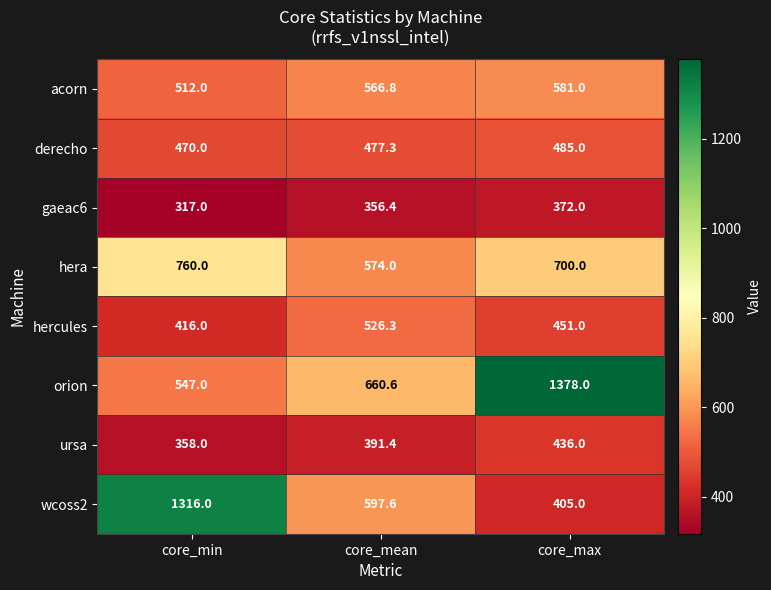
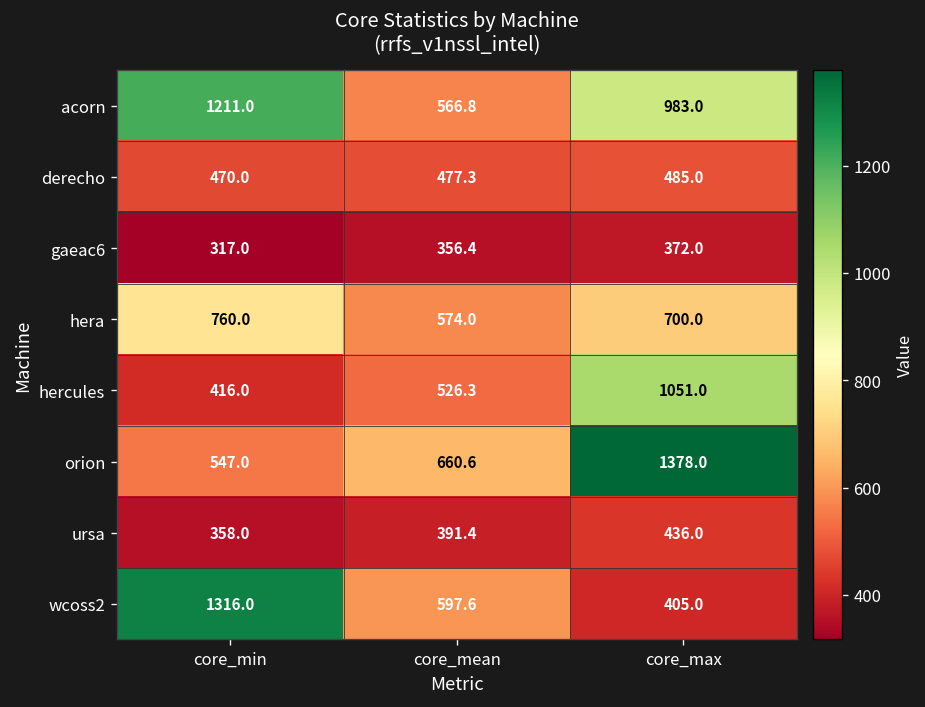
acorn, core_min: 512.0 -> 1211.0
acorn, core_max: 581.0 -> 983.0
hercules, core_max: 451.0 -> 1051.0
